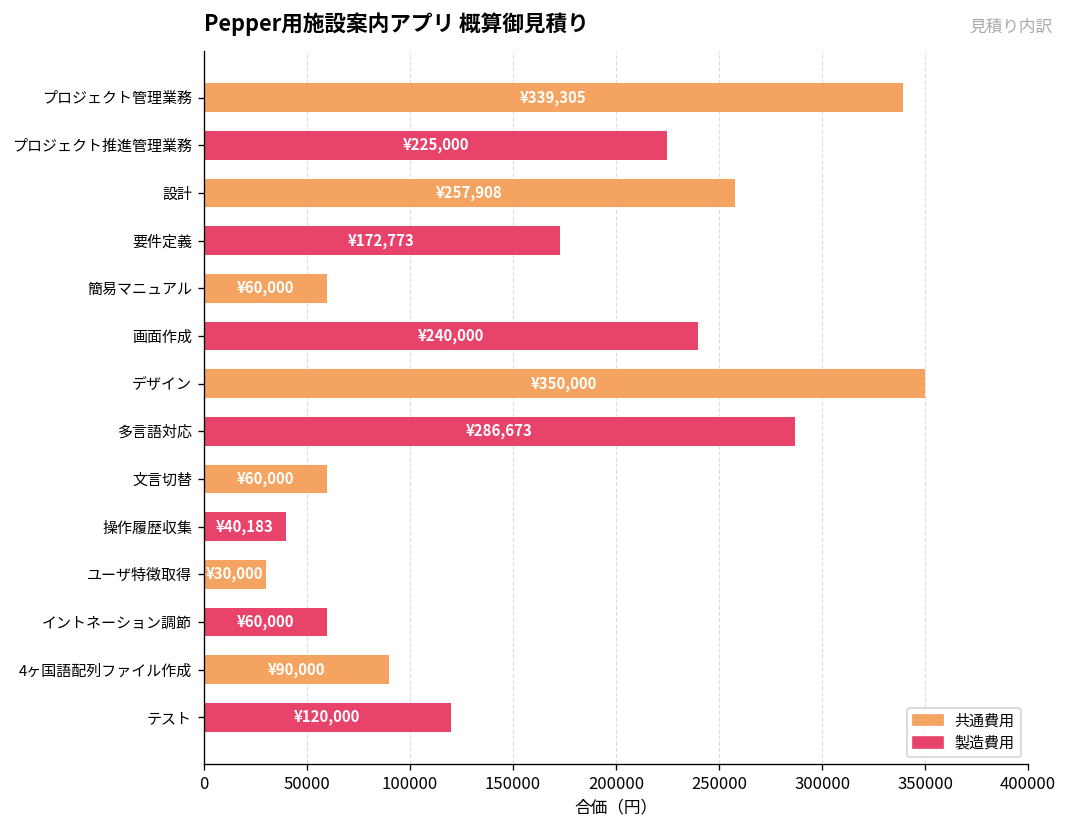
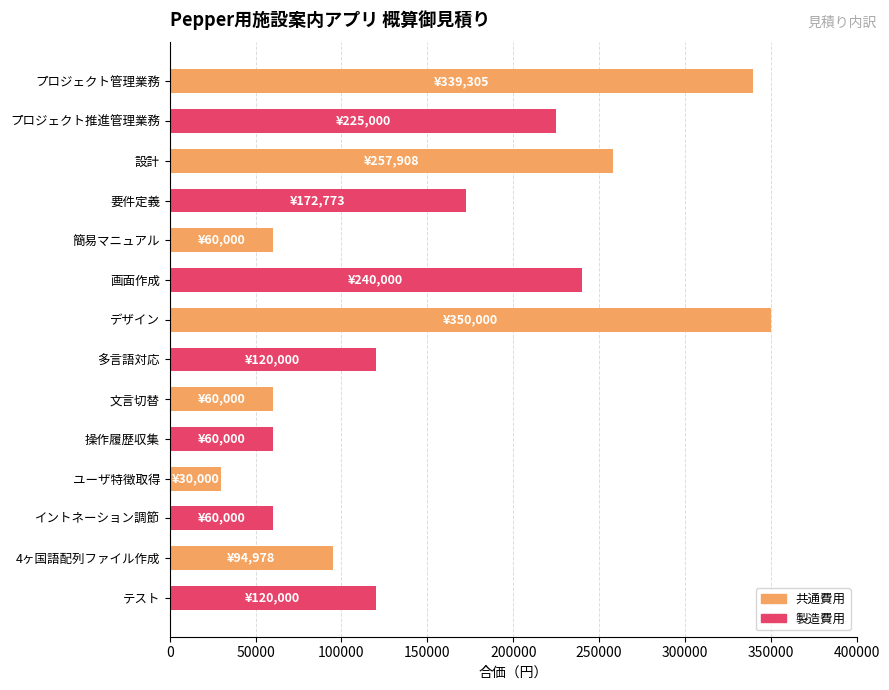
多言語対応: ¥286,673 -> ¥120,000
操作履歴収集: ¥40,183 -> ¥60,000
4ヶ国語配列ファイル作成: ¥90,000 -> ¥94,978
